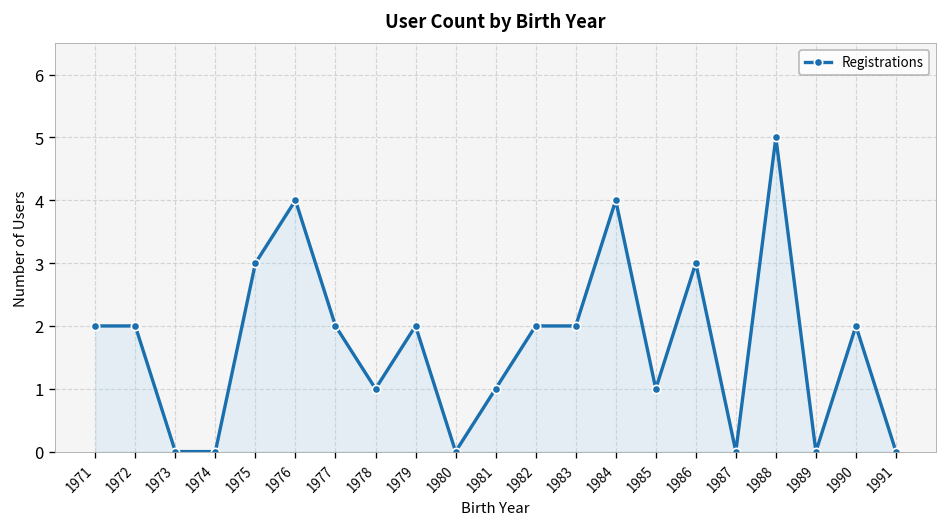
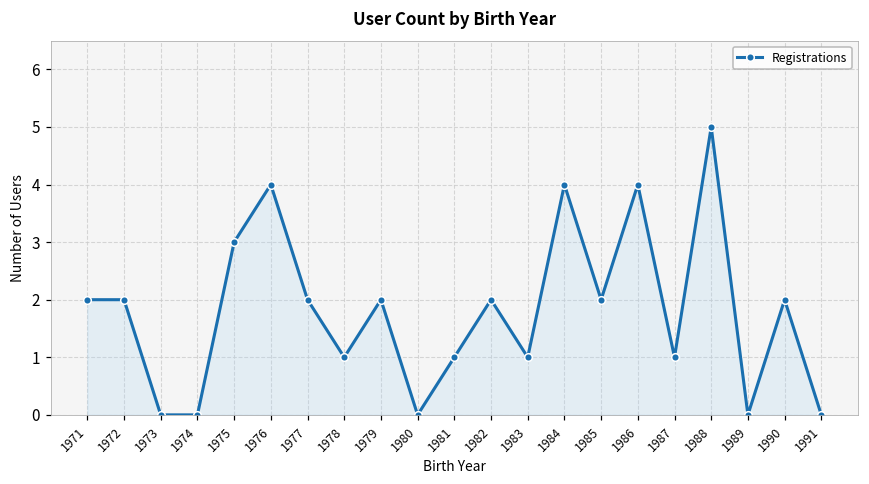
1983: 2 -> 1
1985: 1 -> 2
1986: 3 -> 4
1987: 0 -> 1
